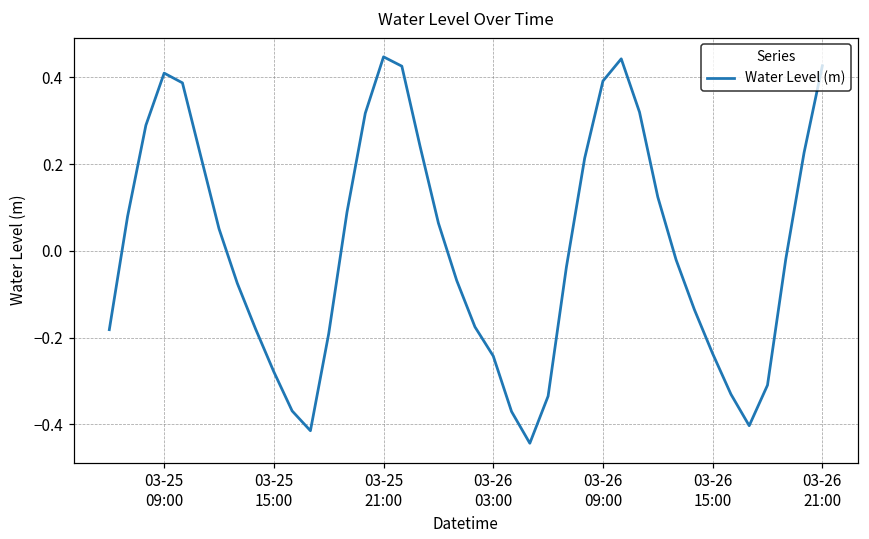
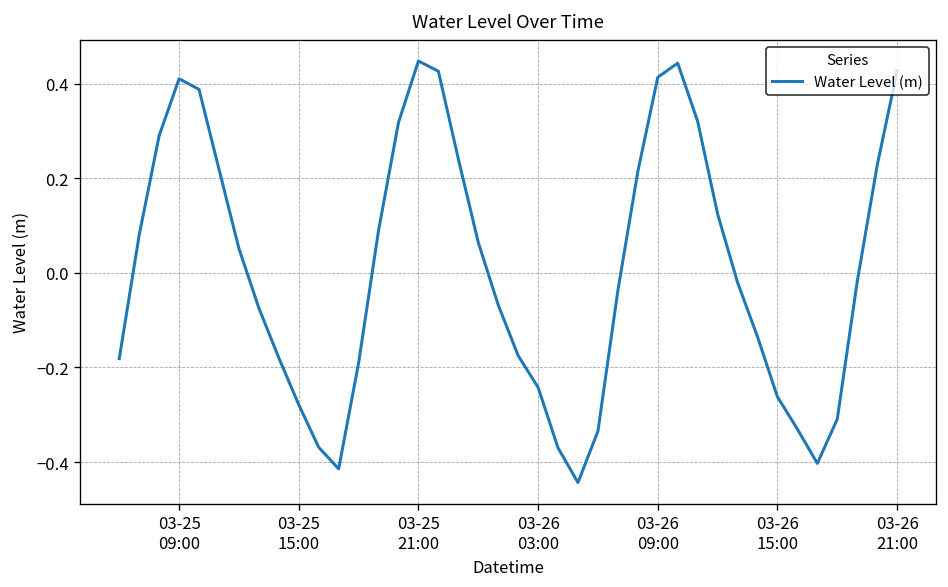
03-26 09:00: 0.39 -> 0.41
03-26 15:00: -0.24 -> -0.26
